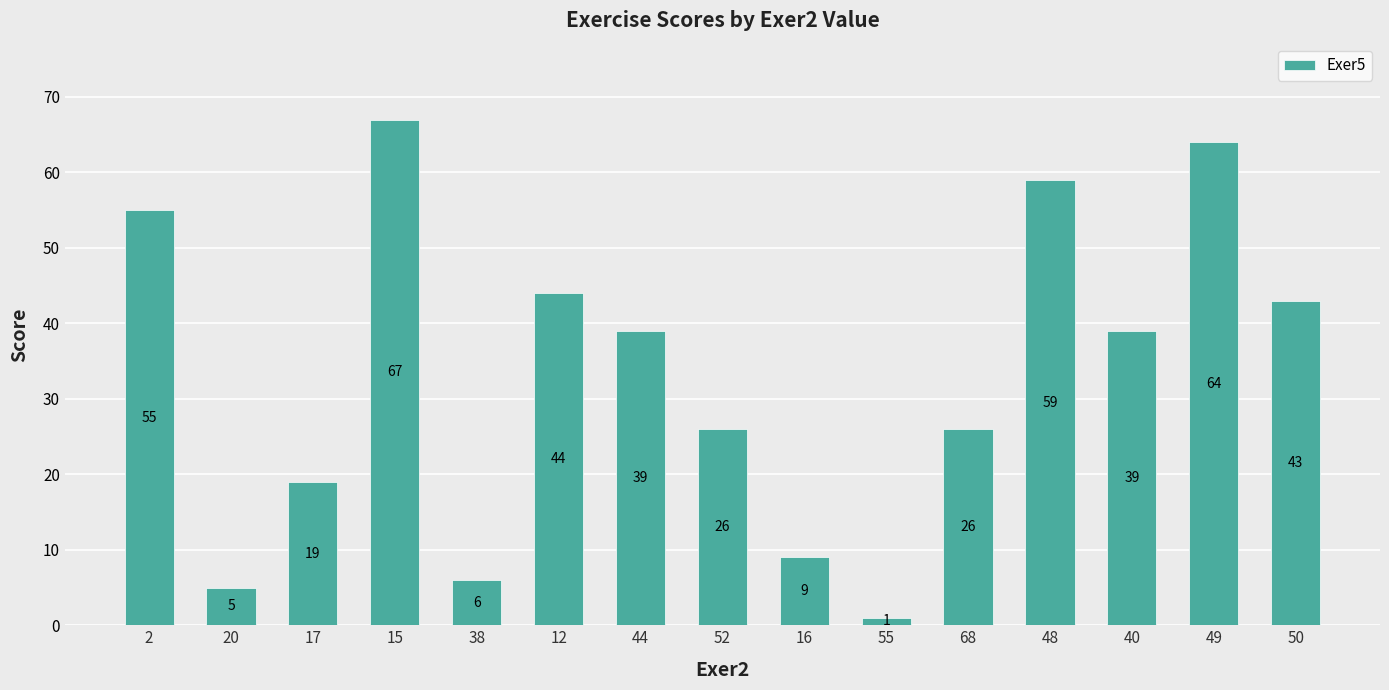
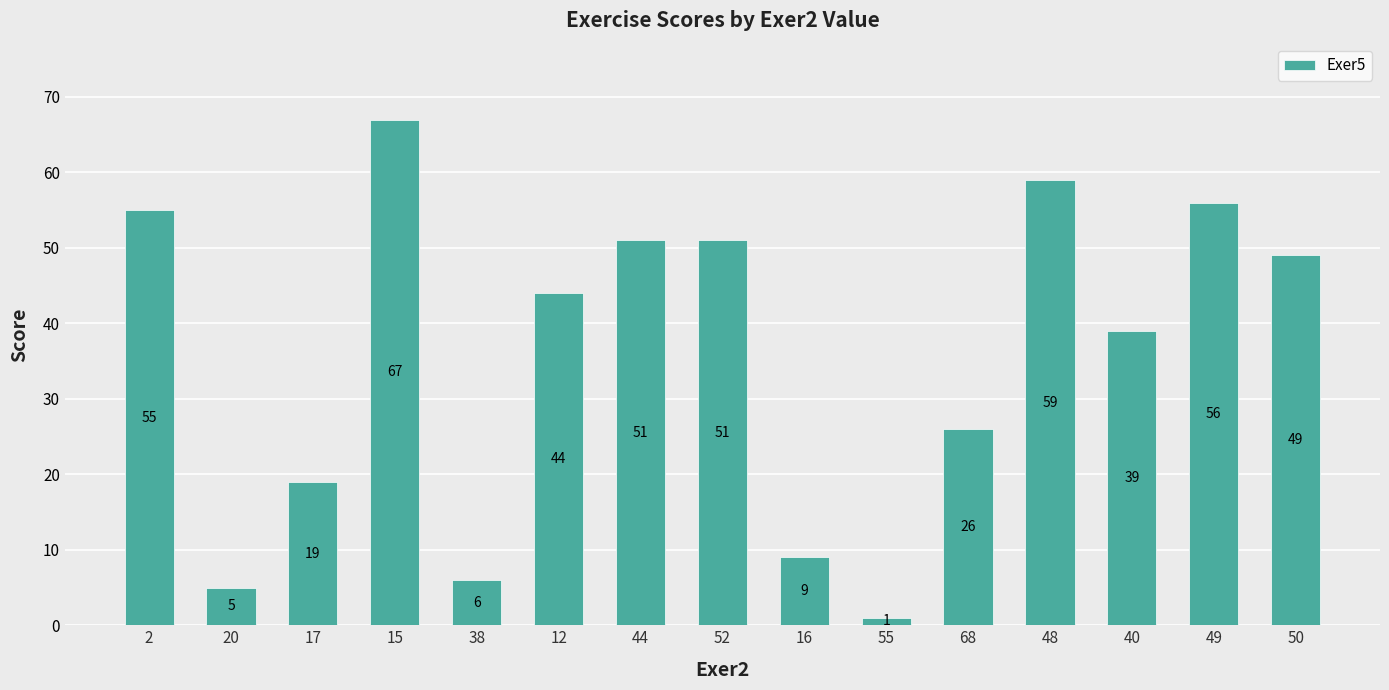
44: 39 -> 51
52: 26 -> 51
49: 64 -> 56
50: 43 -> 49
